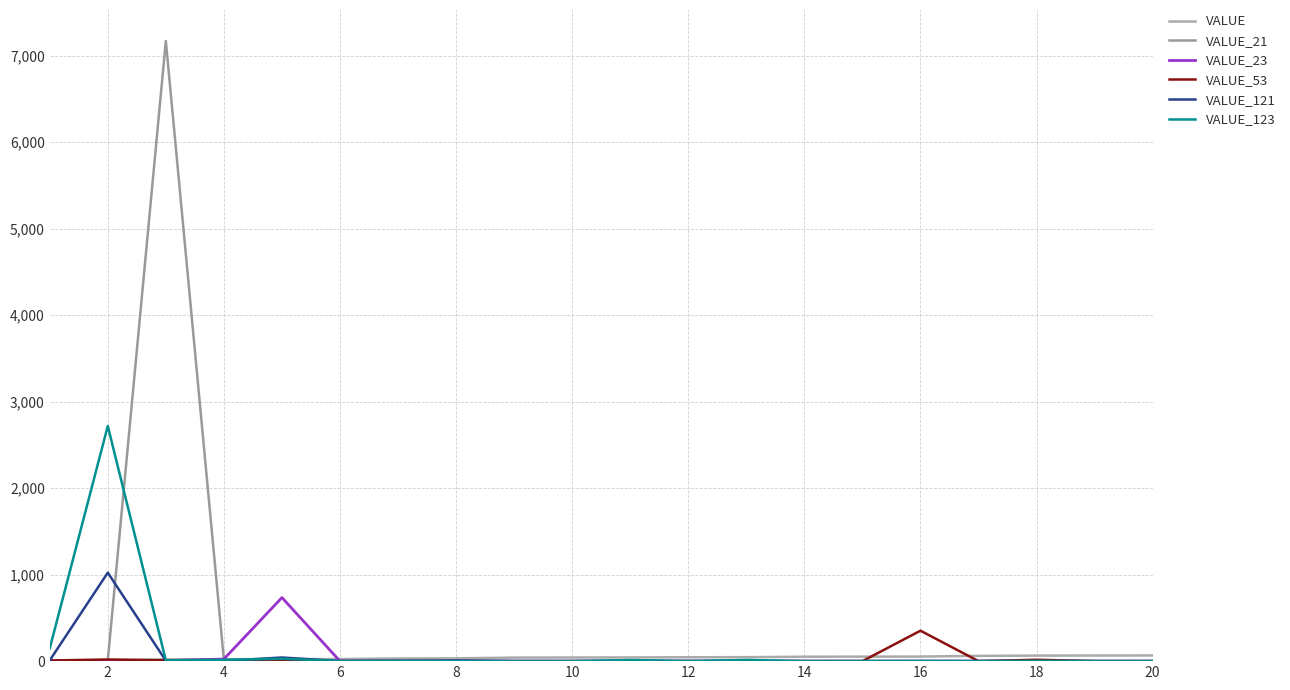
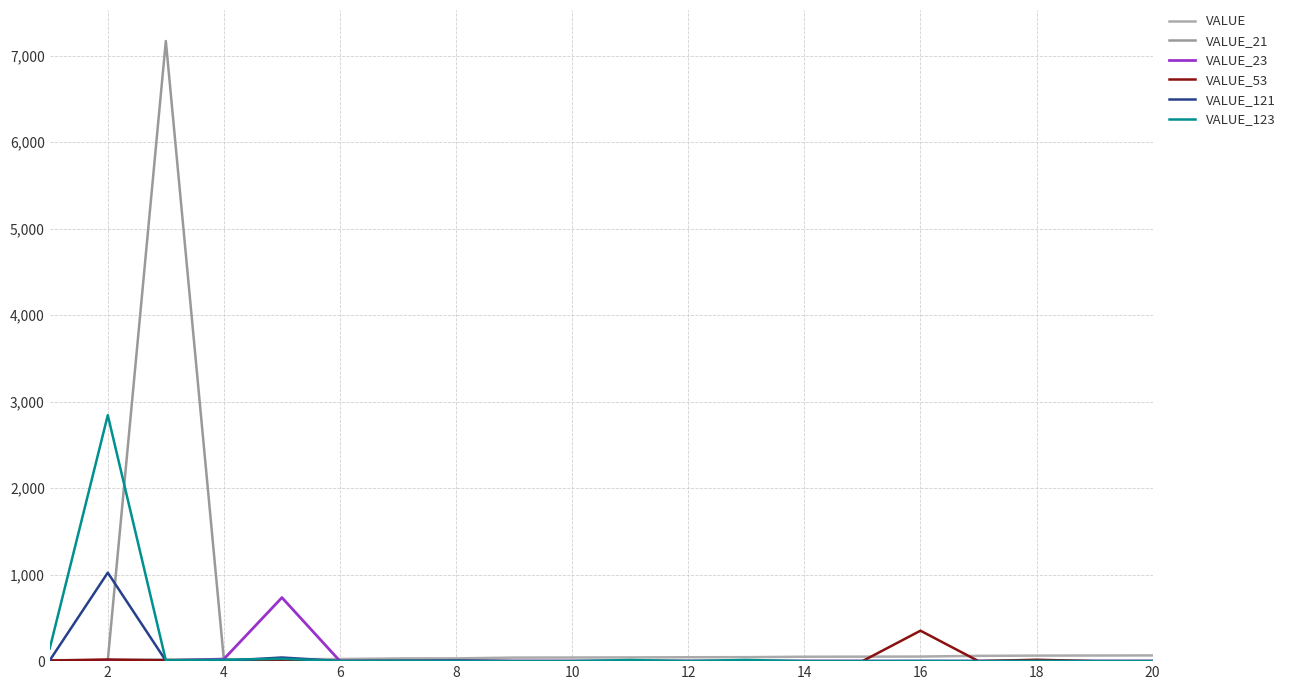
VALUE_123, 2: 2,700 -> 2,800
